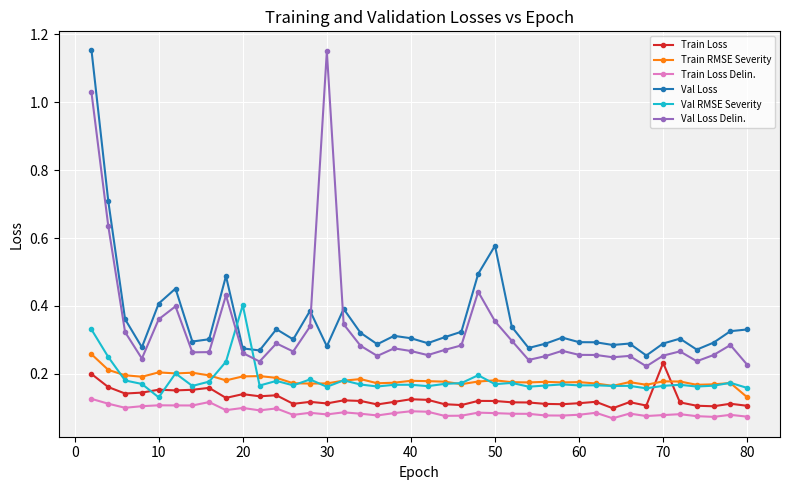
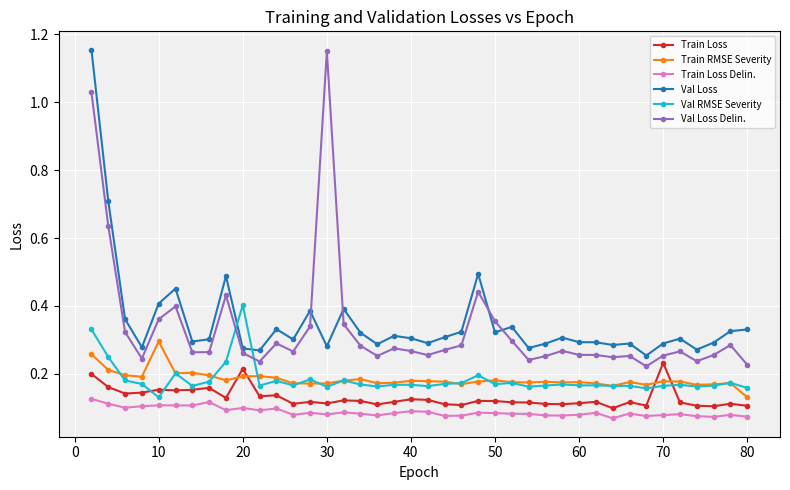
Train RMSE Severity, 10: 0.20 -> 0.30
Train Loss, 20: 0.14 -> 0.22
Val Loss, 50: 0.58 -> 0.32
